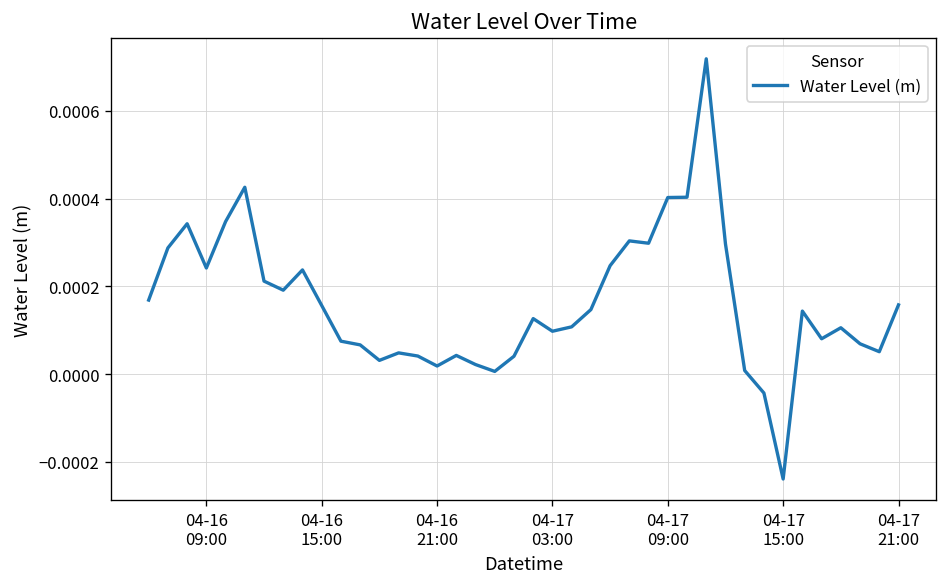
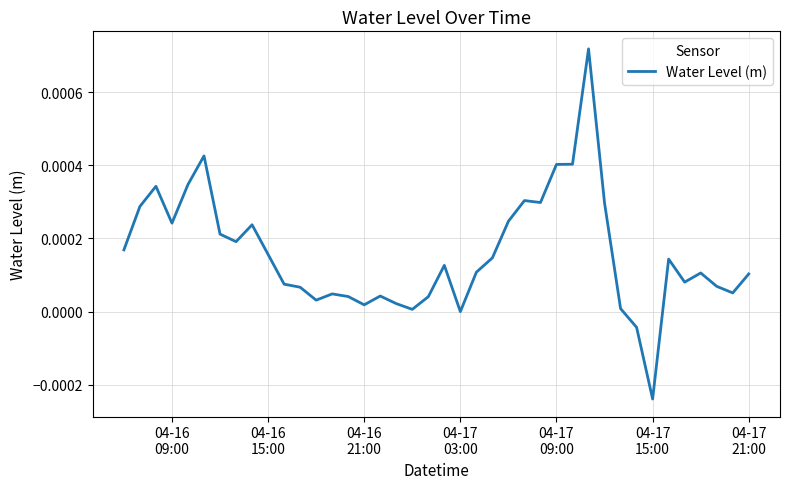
04-17 03:00: 0.0001 -> 0.0000
04-17 21:00: 0.00016 -> 0.00010
